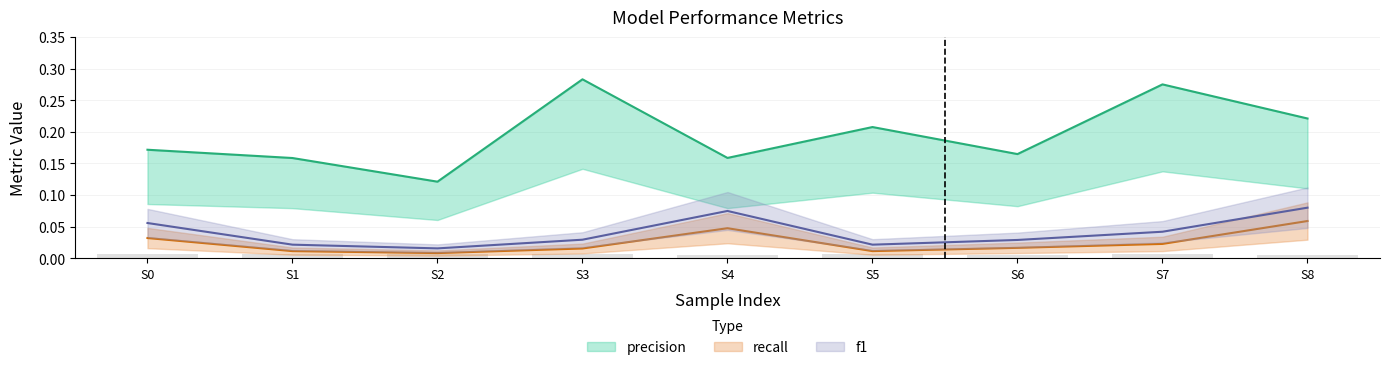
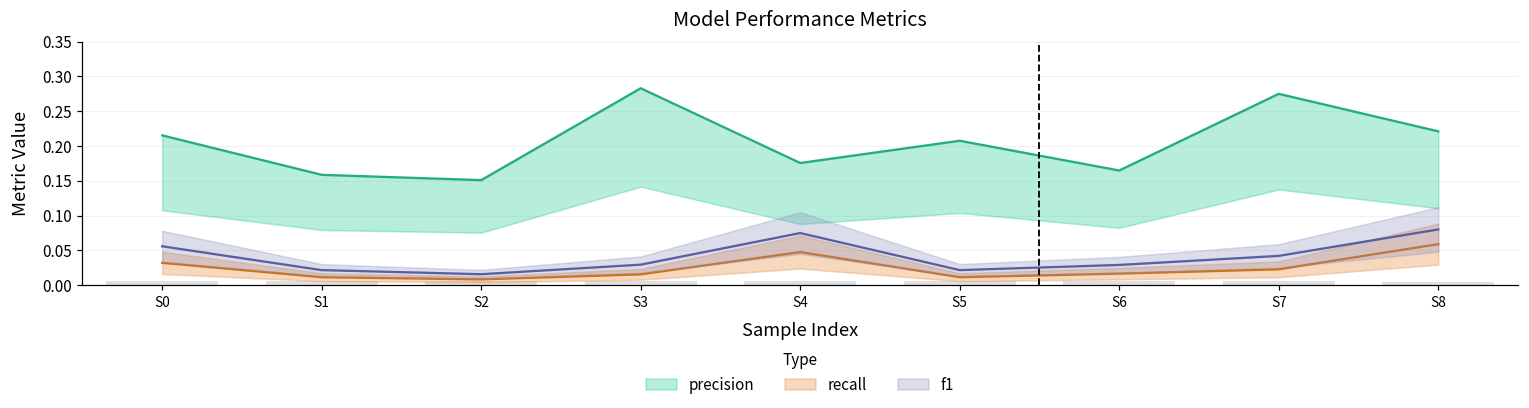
precision, S0: 0.17 -> 0.22
precision, S2: 0.12 -> 0.15
precision, S4: 0.16 -> 0.18
